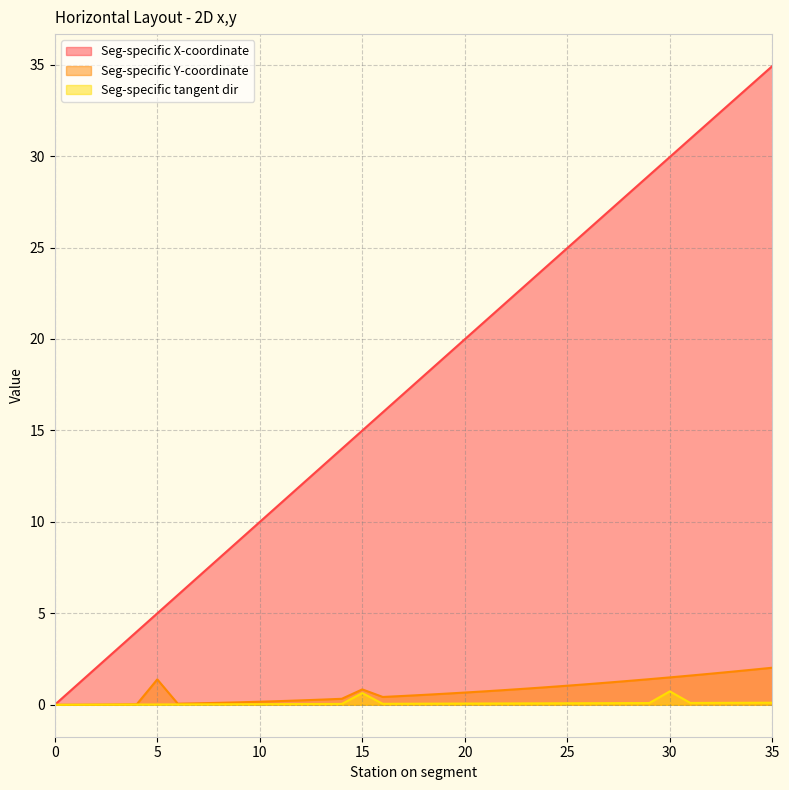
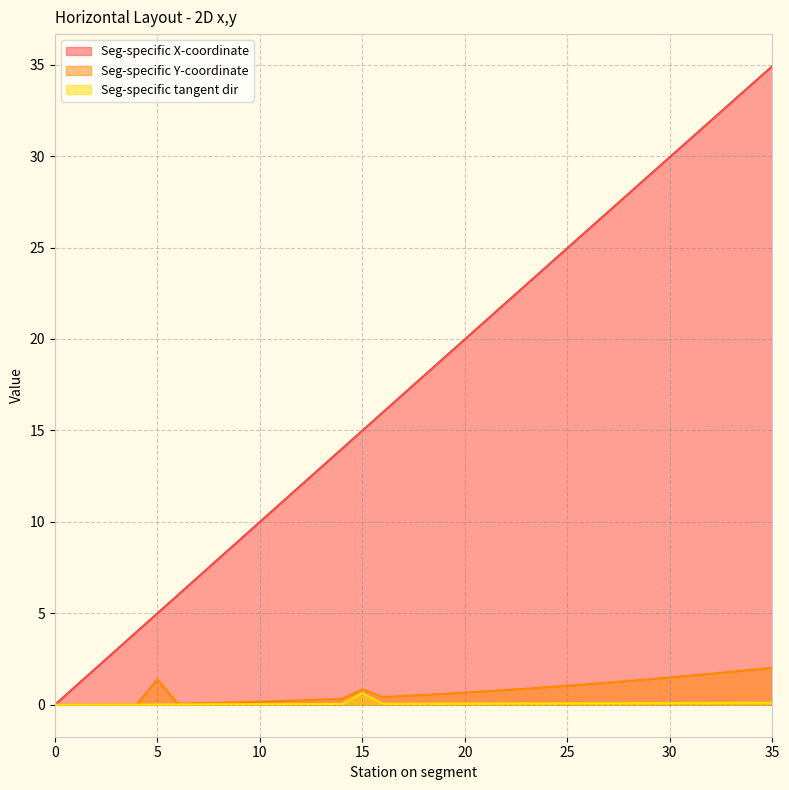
Seg-specific tangent dir, 30: 0.7 -> 0.1
